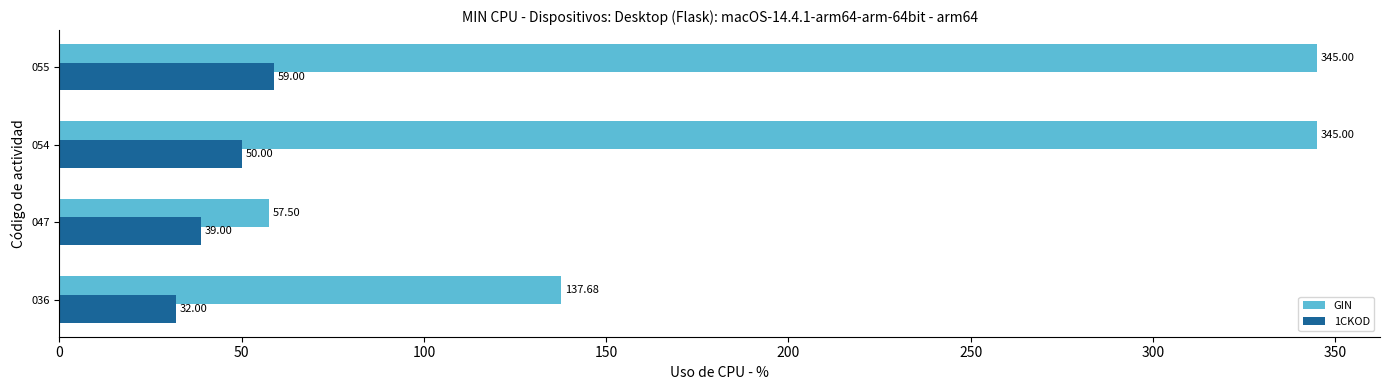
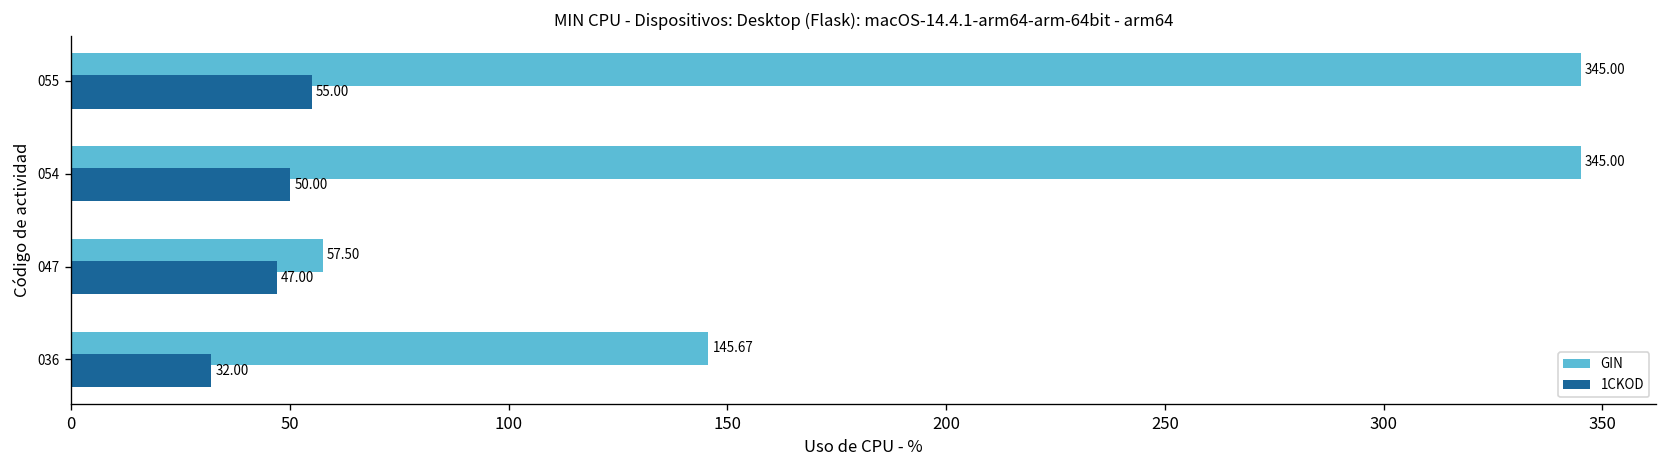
1CKOD, 055: 59.00 -> 55.00
1CKOD, 047: 39.00 -> 47.00
GIN, 036: 137.68 -> 145.67
